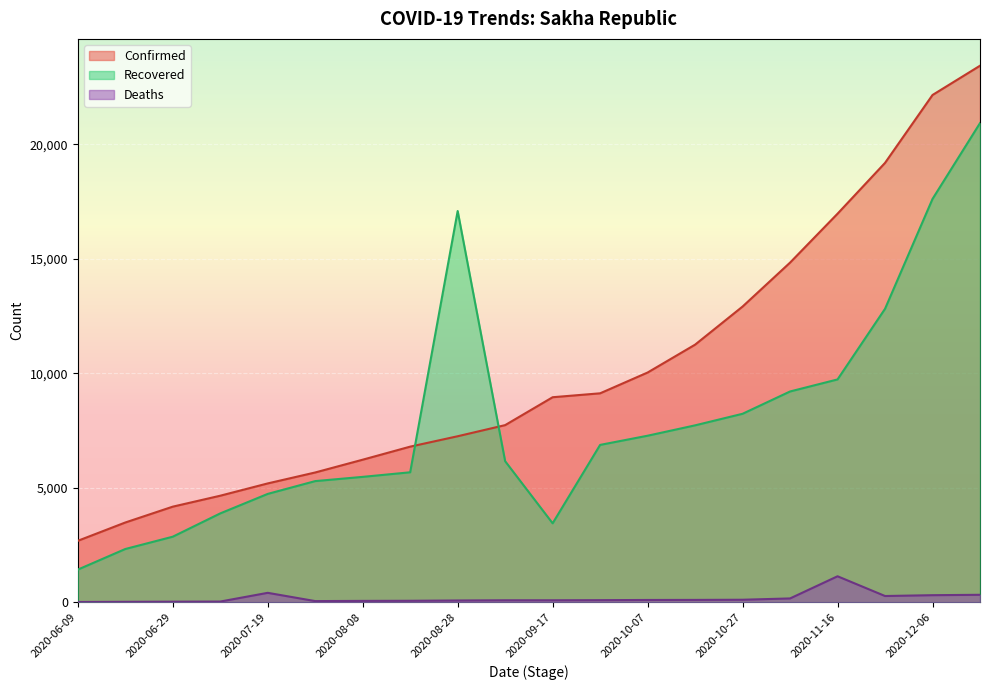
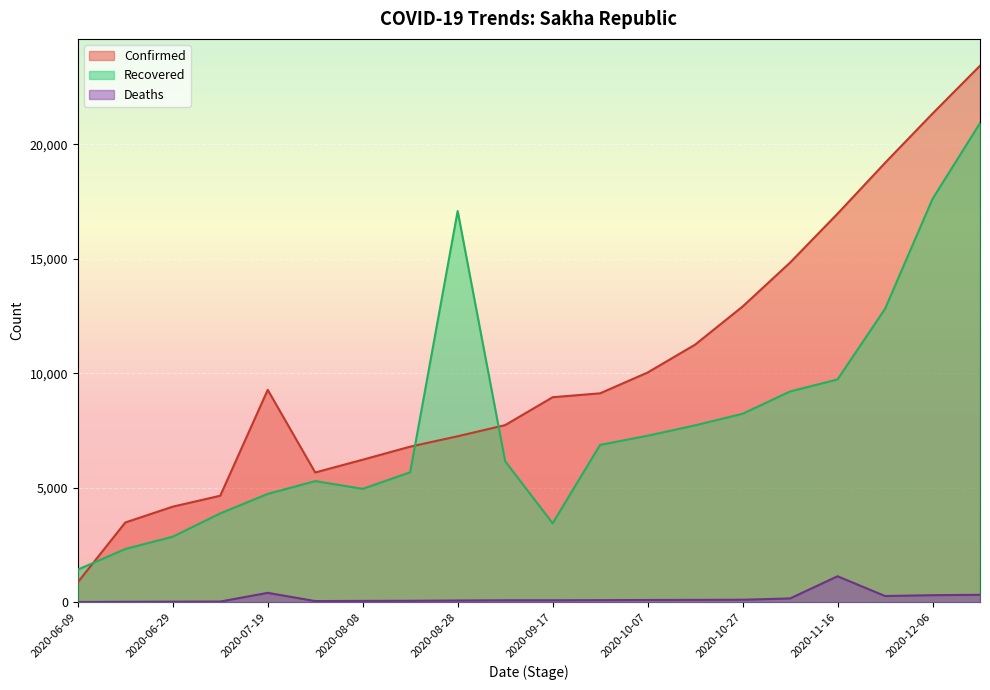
Confirmed, 2020-06-09: 2,700 -> 900
Confirmed, 2020-07-19: 5,200 -> 9,300
Recovered, 2020-08-08: 5,500 -> 5,000
Confirmed, 2020-12-06: 22,200 -> 21,300
